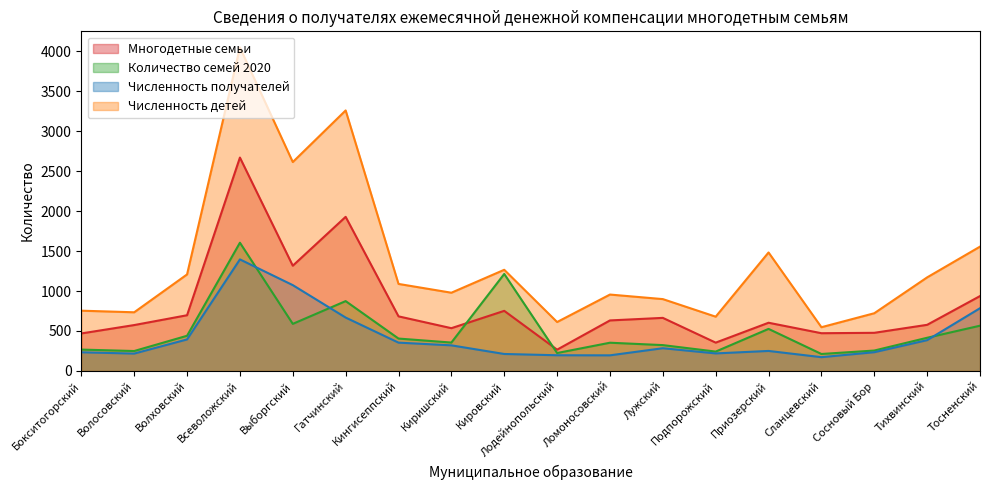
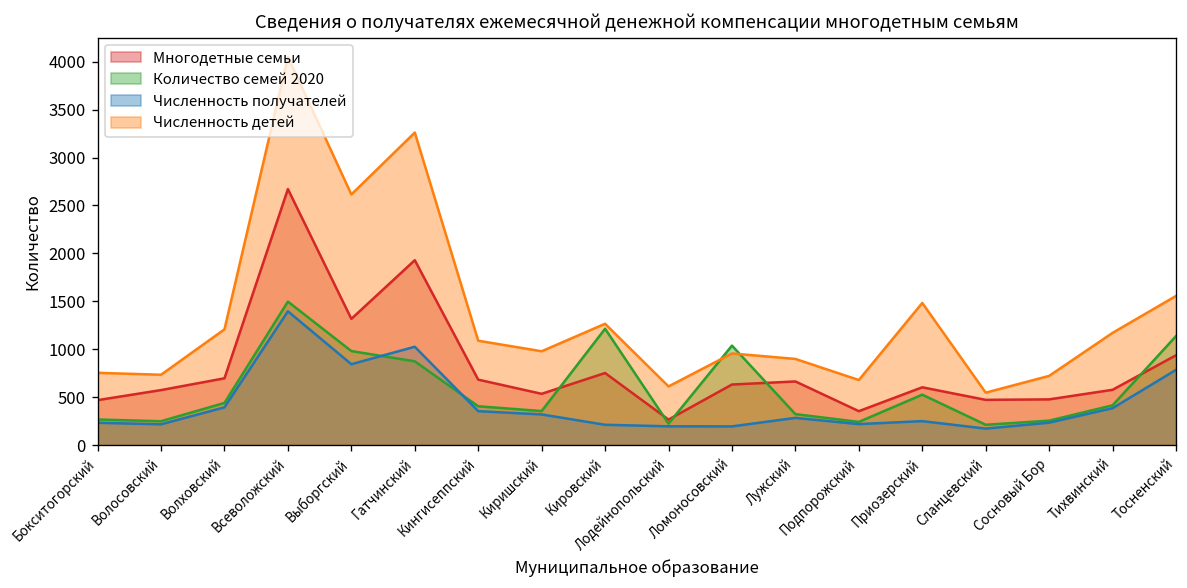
Количество семей 2020, Всеволожский: 1600 -> 1500
Количество семей 2020, Выборгский: 600 -> 1000
Численность получателей, Выборгский: 1100 -> 800
Численность получателей, Гатчинский: 700 -> 1000
Количество семей 2020, Ломоносовский: 400 -> 1000
Количество семей 2020, Тосненский: 600 -> 1100
